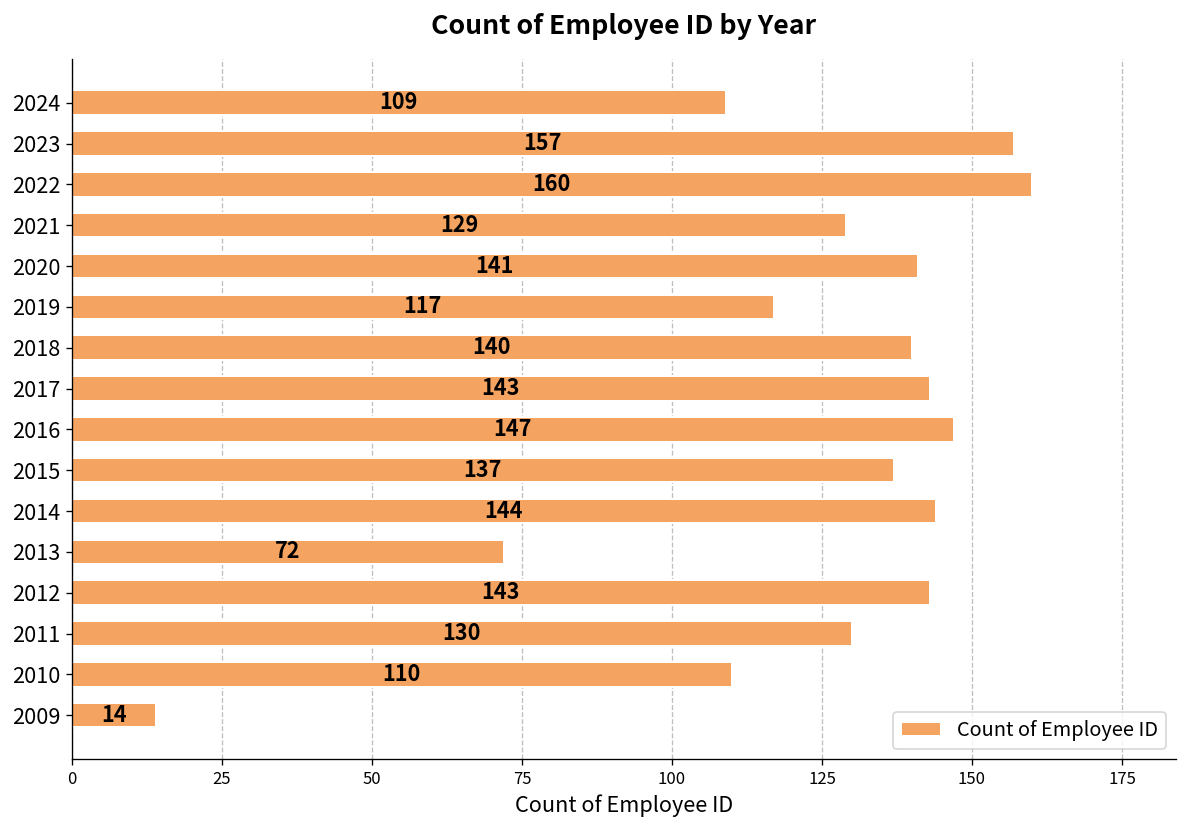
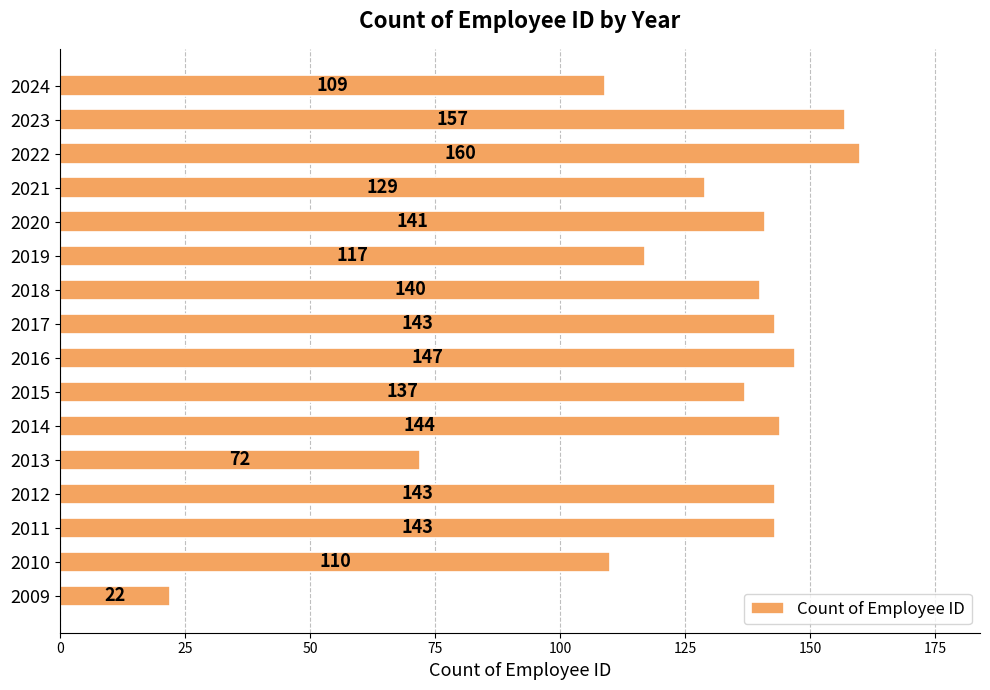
2011: 130 -> 143
2009: 14 -> 22
